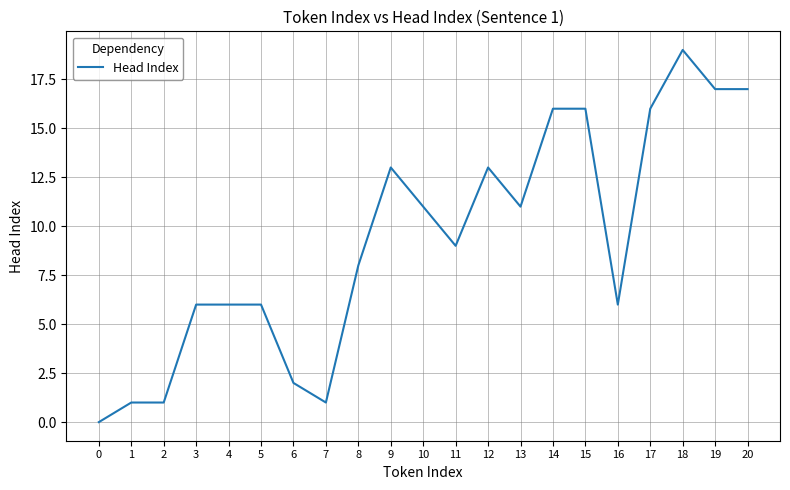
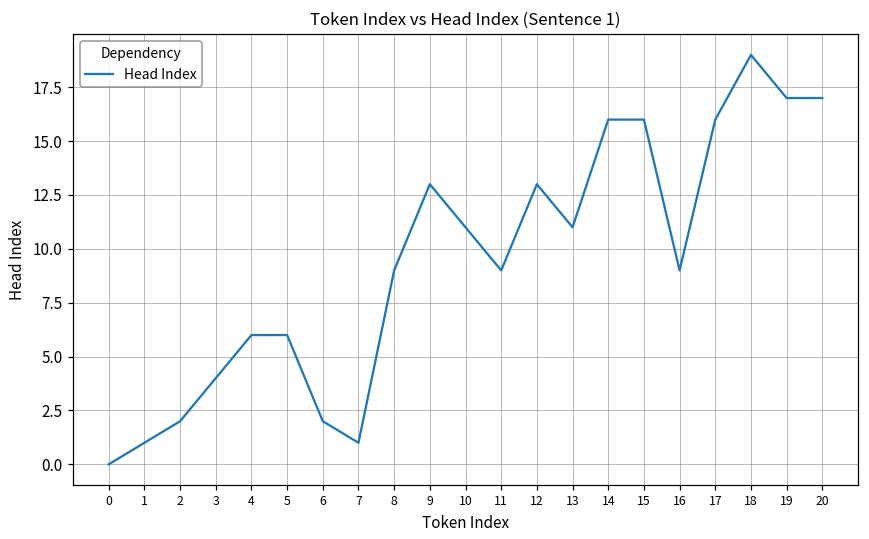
2: 1 -> 2
3: 6 -> 4
8: 8 -> 9
16: 6 -> 9
